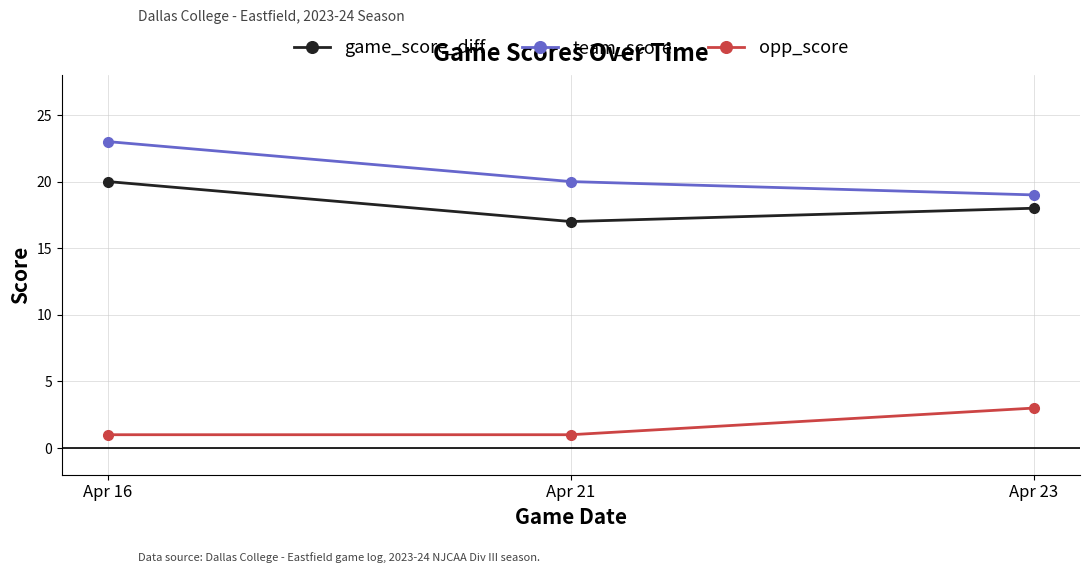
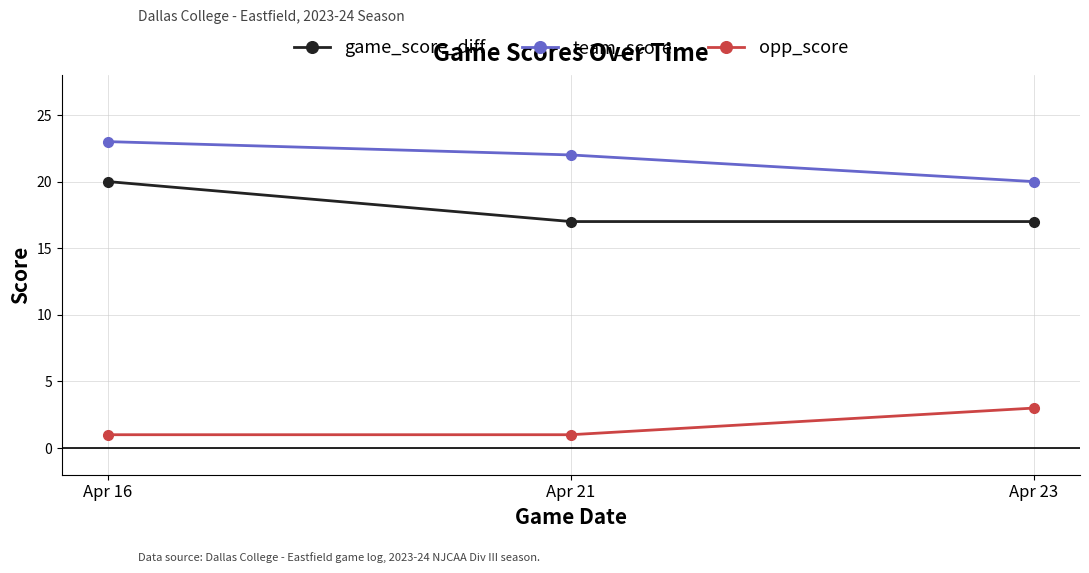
team_score, Apr 21: 20 -> 22
game_score_diff, Apr 23: 18 -> 17
team_score, Apr 23: 19 -> 20
